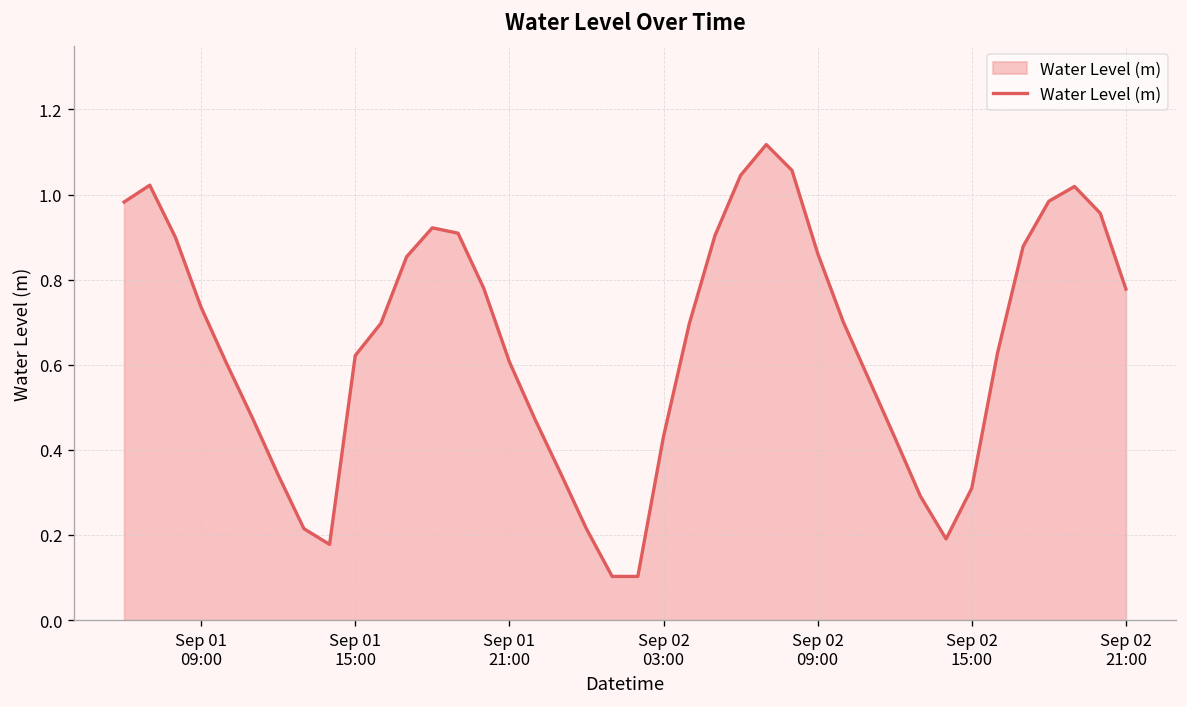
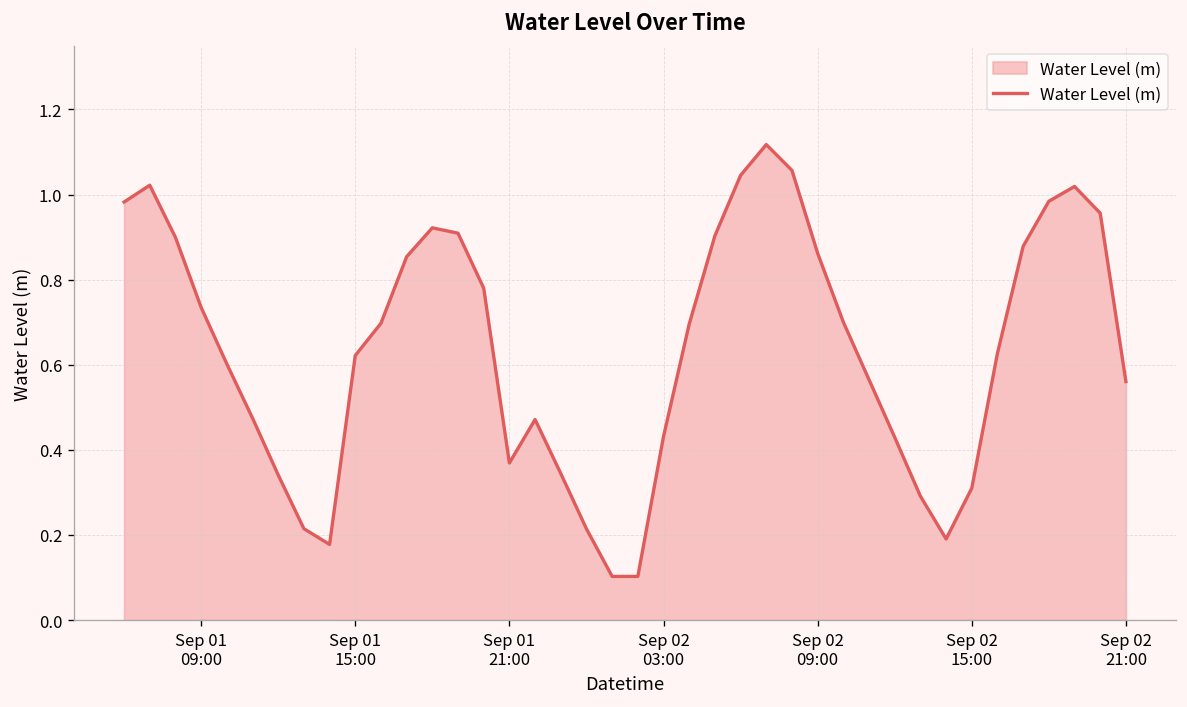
Sep 01 21:00: 0.61 -> 0.37
Sep 02 21:00: 0.78 -> 0.56
